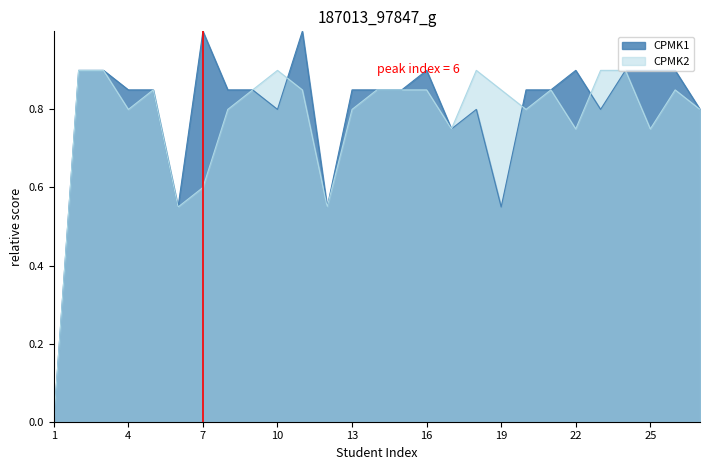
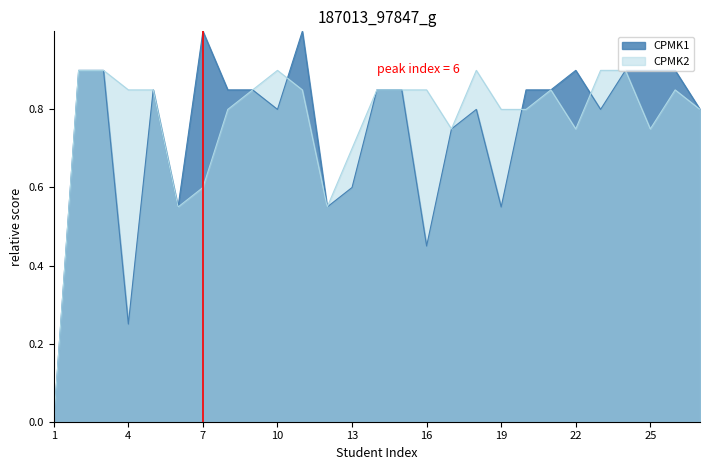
CPMK1, 4: 0.85 -> 0.25
CPMK2, 4: 0.80 -> 0.85
CPMK1, 13: 0.85 -> 0.60
CPMK2, 13: 0.80 -> 0.70
CPMK1, 16: 0.90 -> 0.45
CPMK2, 19: 0.85 -> 0.80
